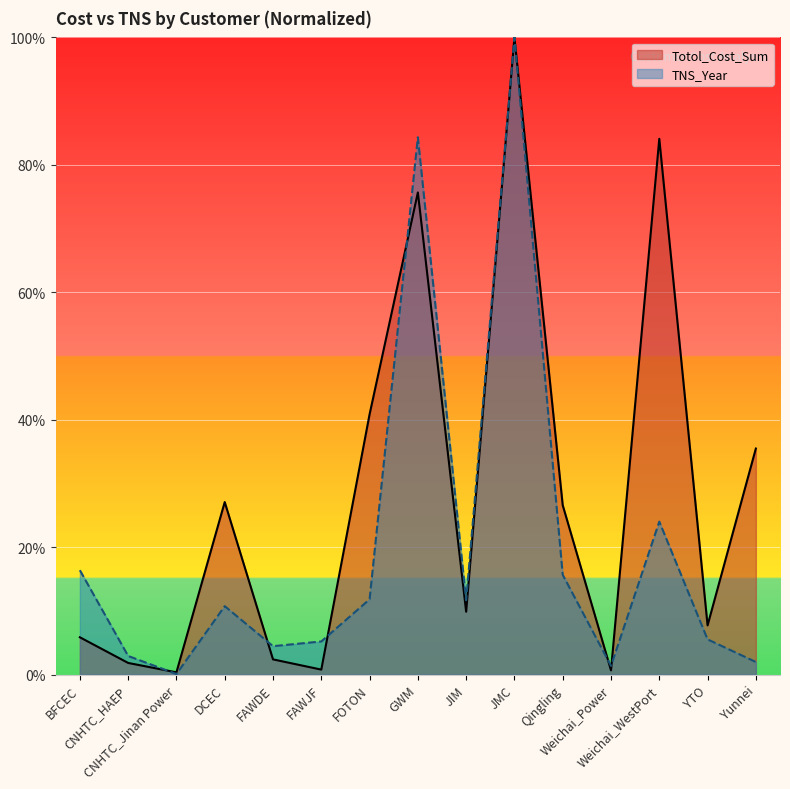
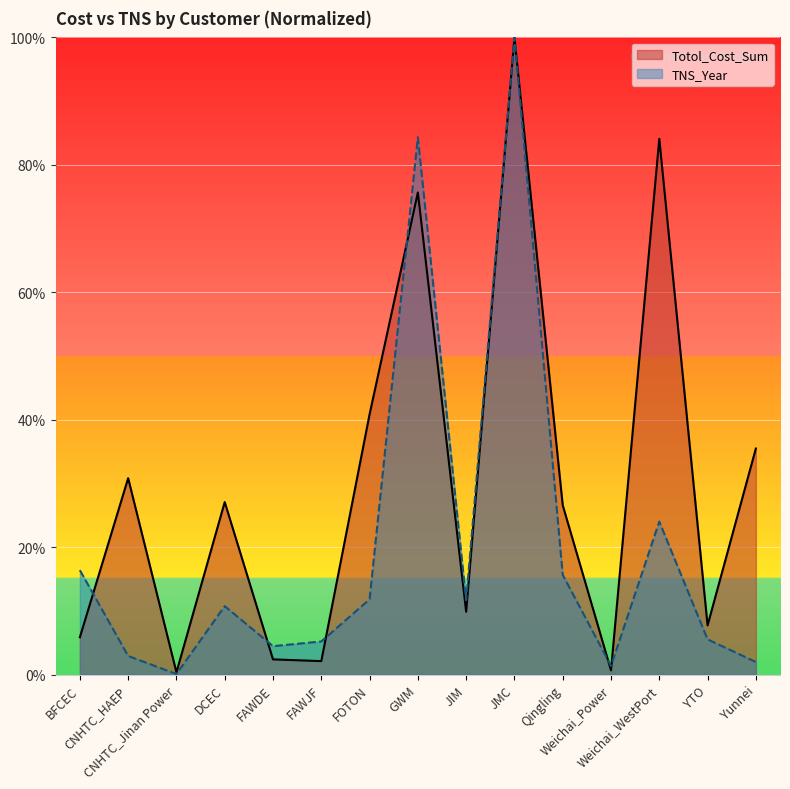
Totol_Cost_Sum, CNHTC_HAEP: 2% -> 31%
Totol_Cost_Sum, FAWJF: 1% -> 2%
